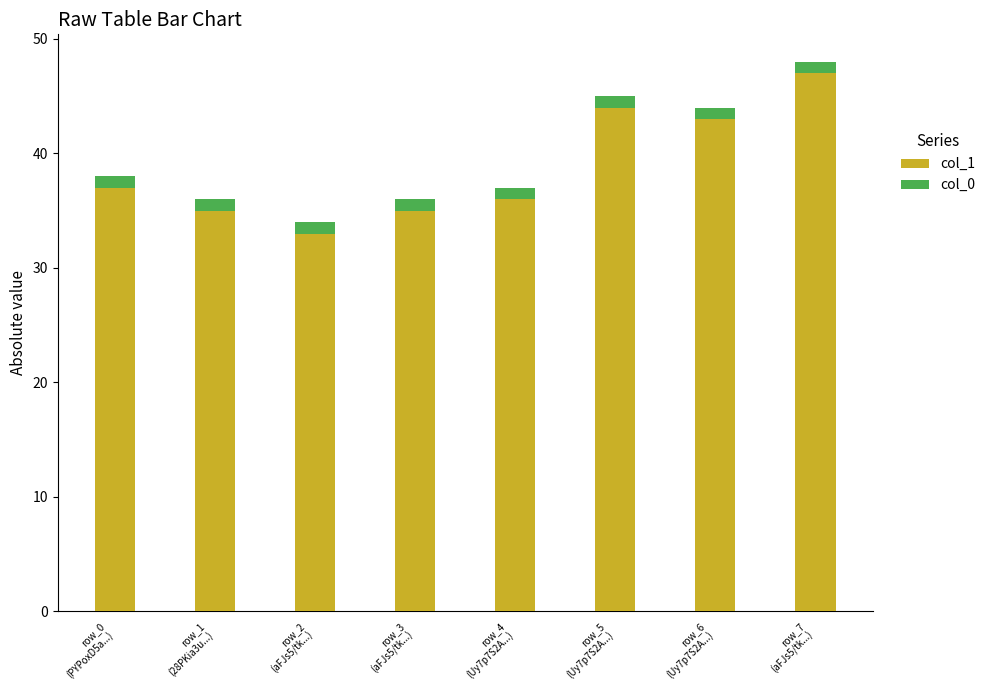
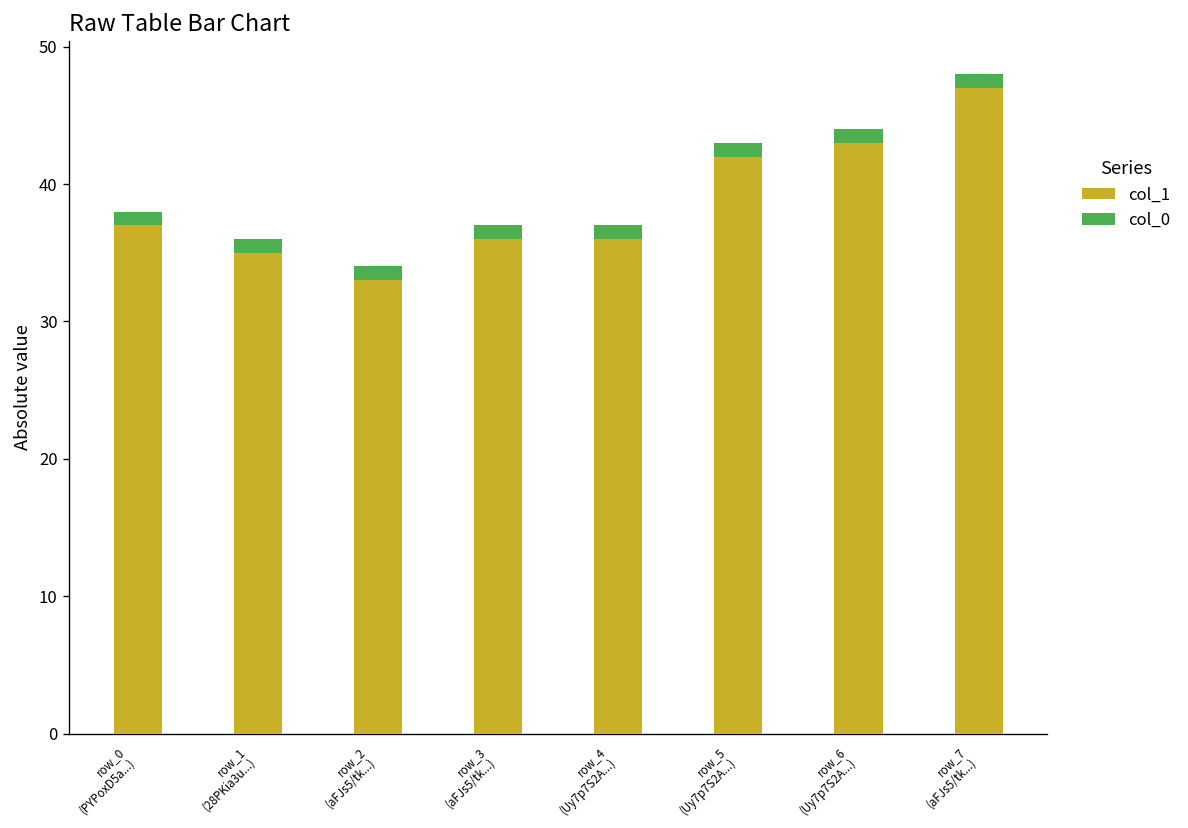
col_1, row_3 (aFJs5/tk...): 35.0 -> 36.0
col_1, row_5 (Uy7p7S2A...): 44.0 -> 42.0
